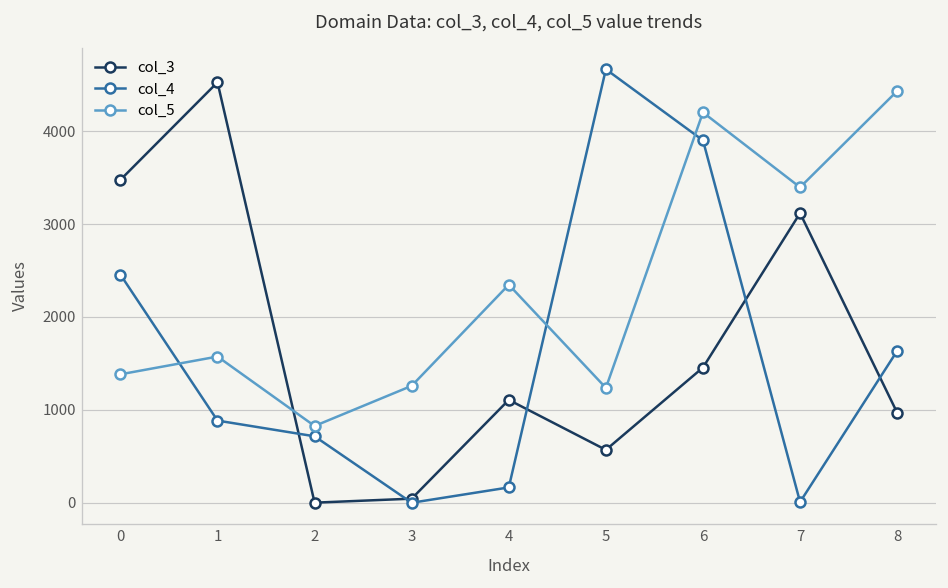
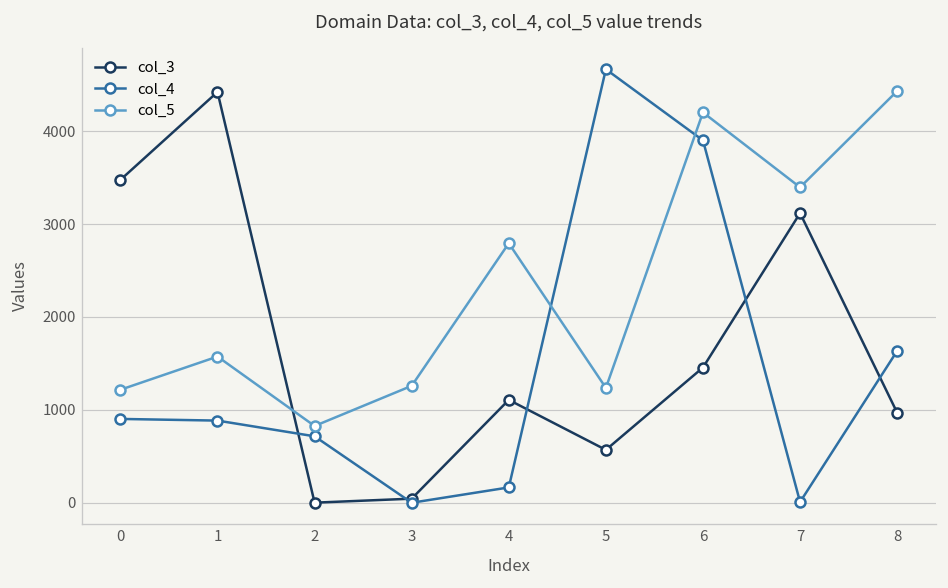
col_4, 0: 2500 -> 900
col_5, 0: 1400 -> 1200
col_3, 1: 4500 -> 4400
col_5, 4: 2300 -> 2800
